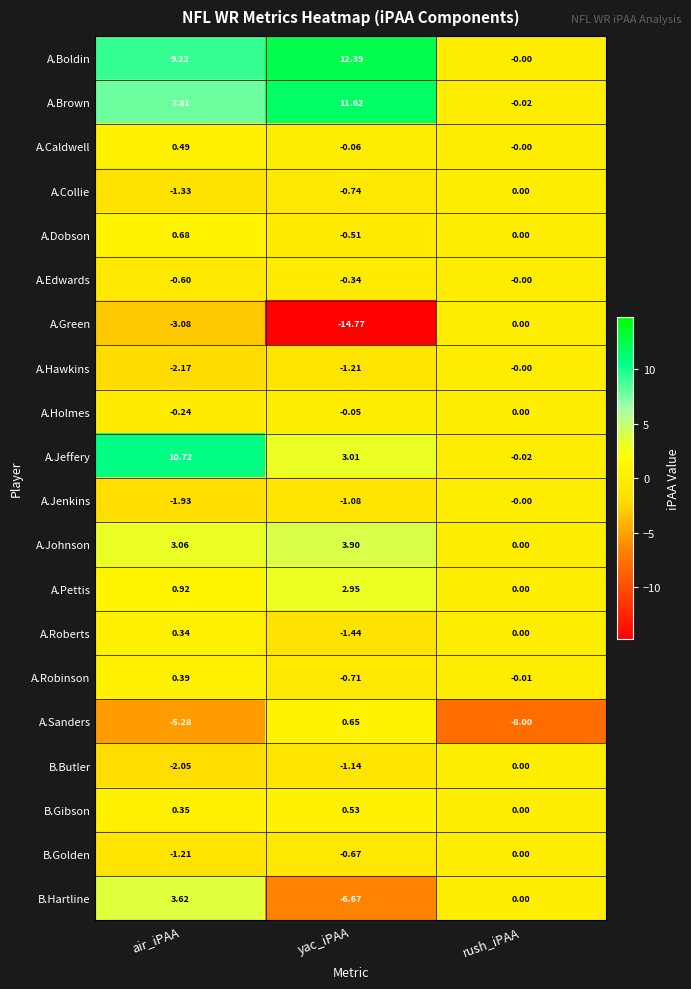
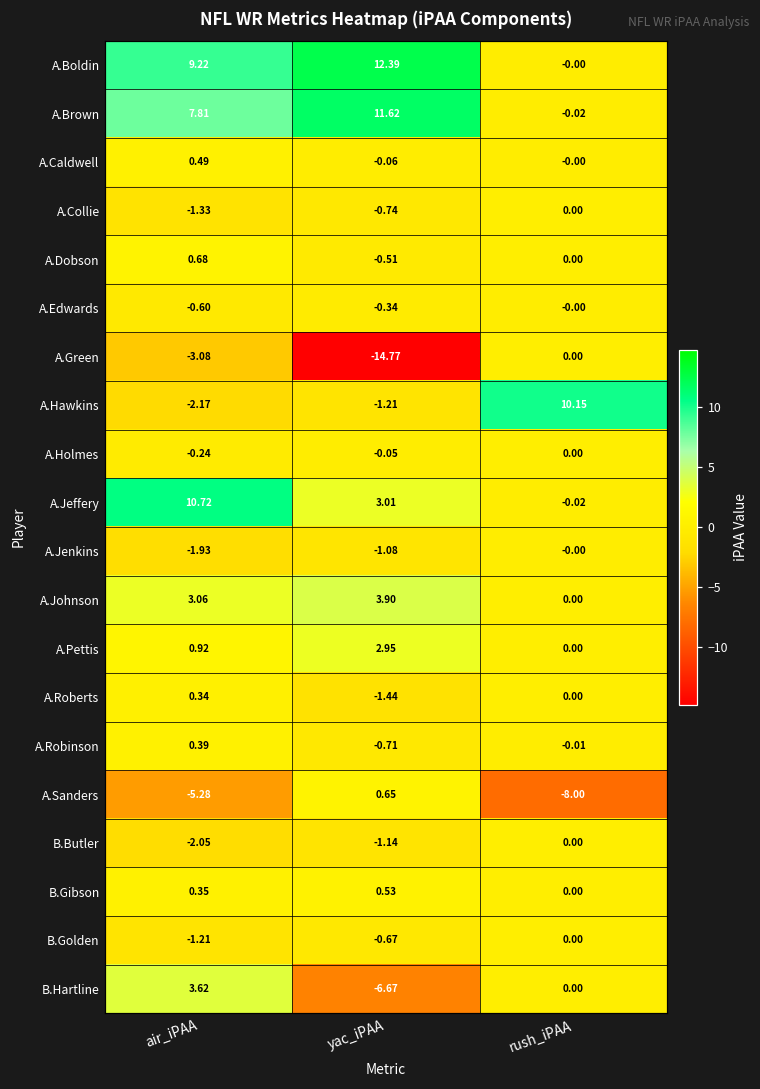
A.Hawkins, rush_iPAA: -0.00 -> 10.15
